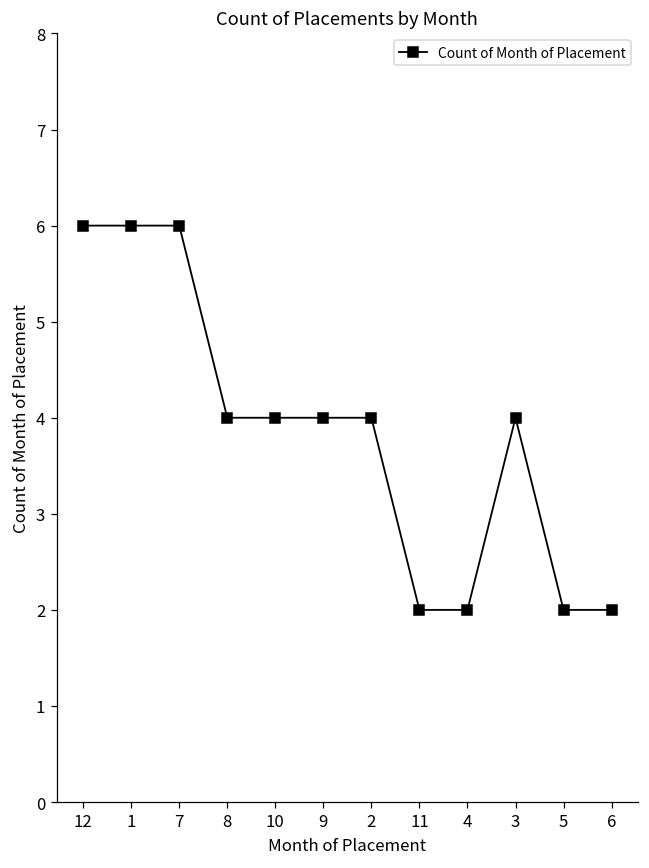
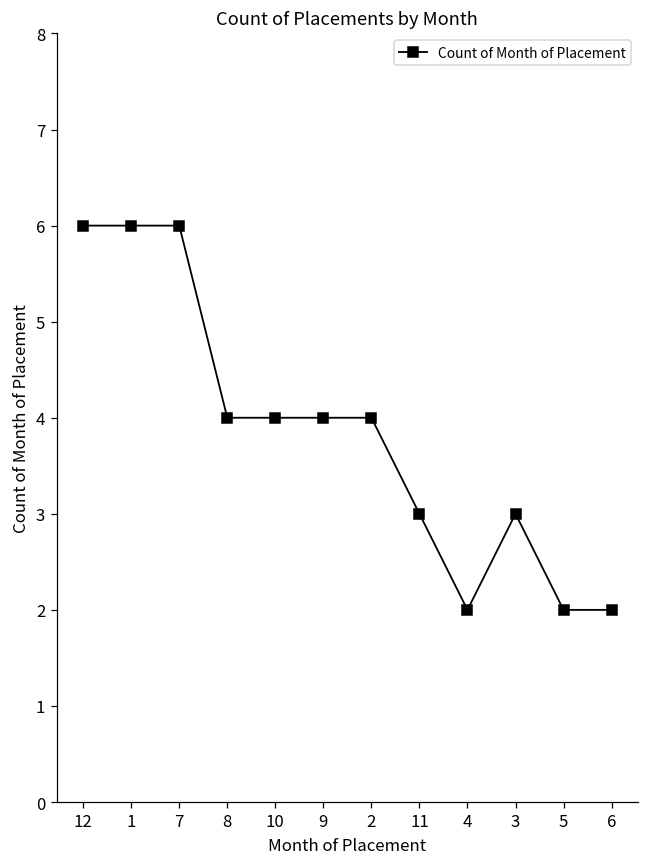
11: 2 -> 3
3: 4 -> 3
